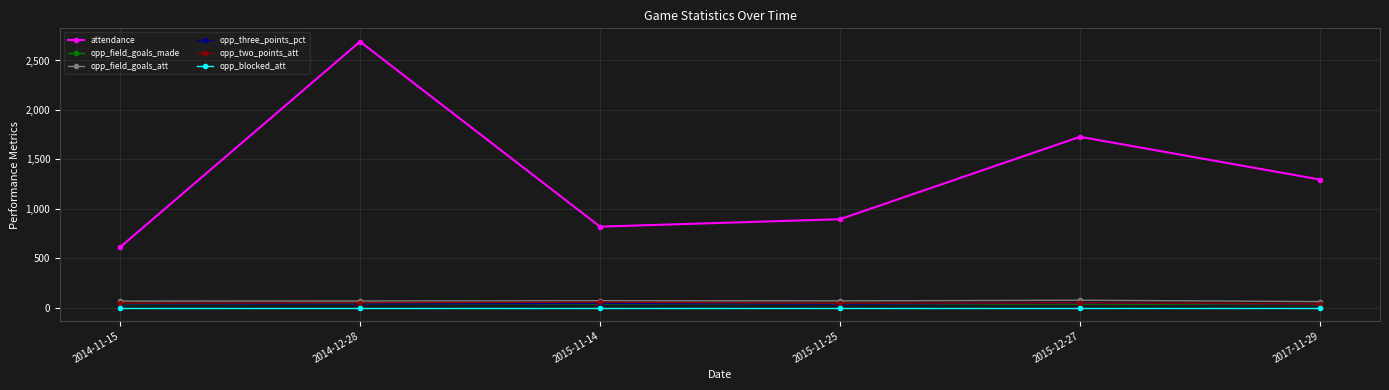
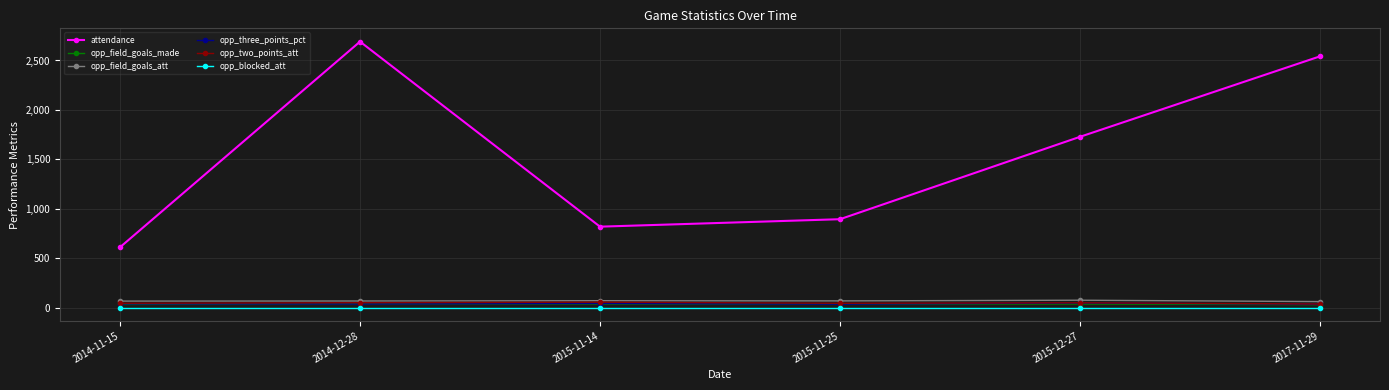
attendance, 2017-11-29: 1,300 -> 2,500
